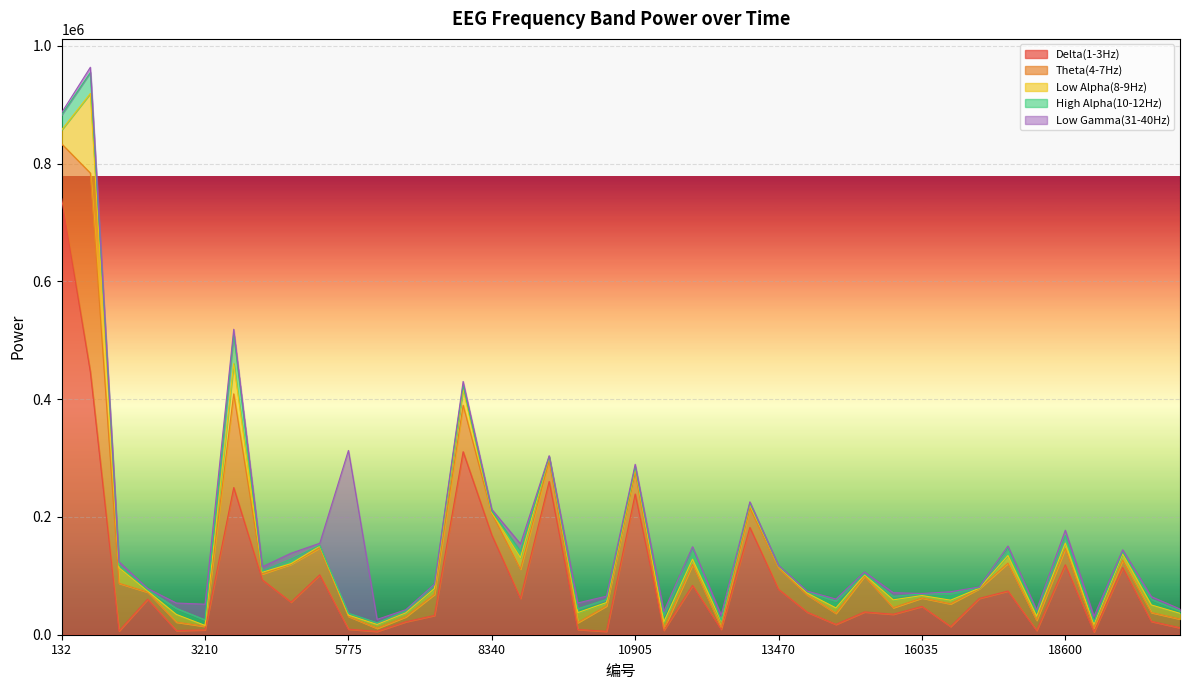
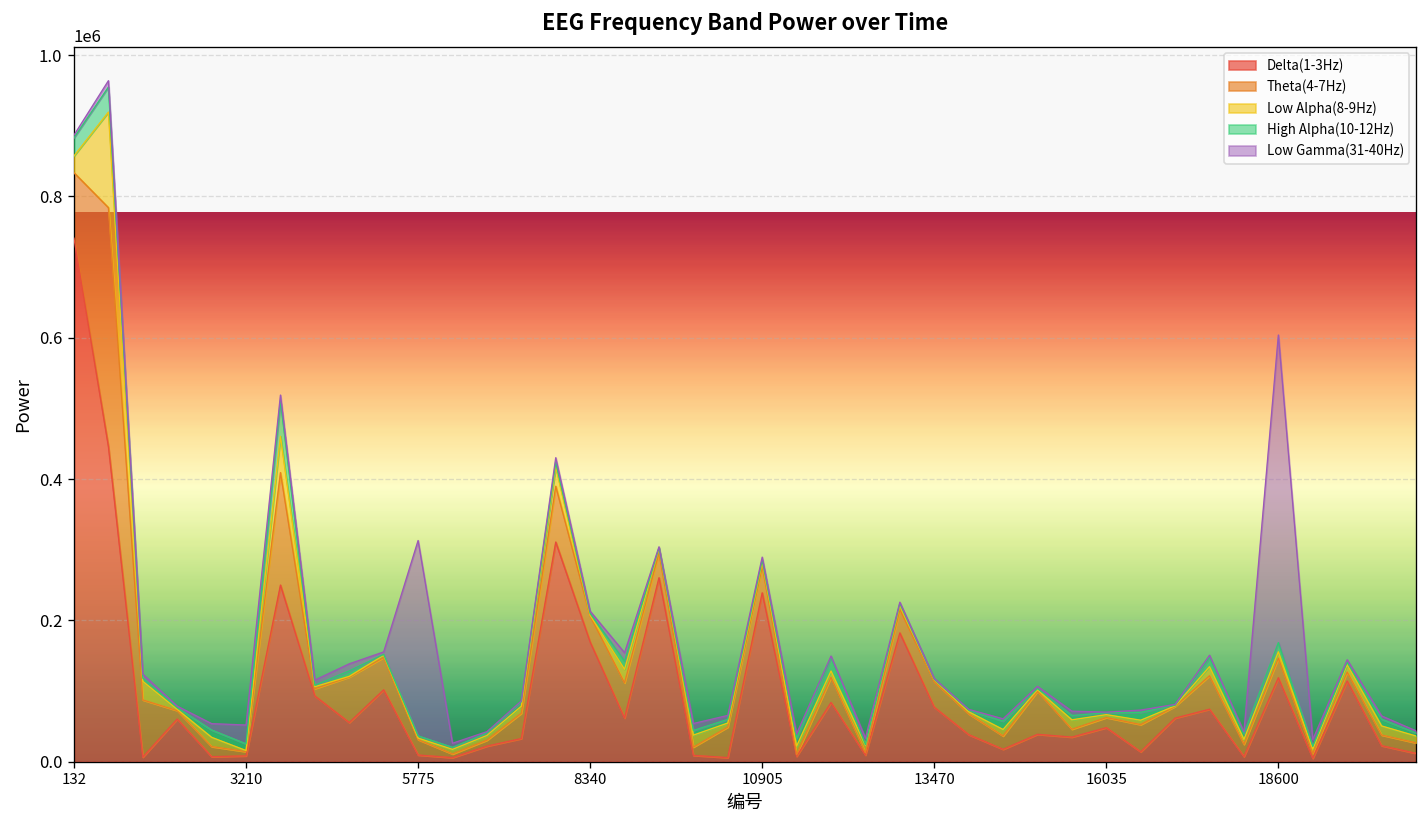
Low Gamma(31-40Hz), 18600: 10000 -> 440000
